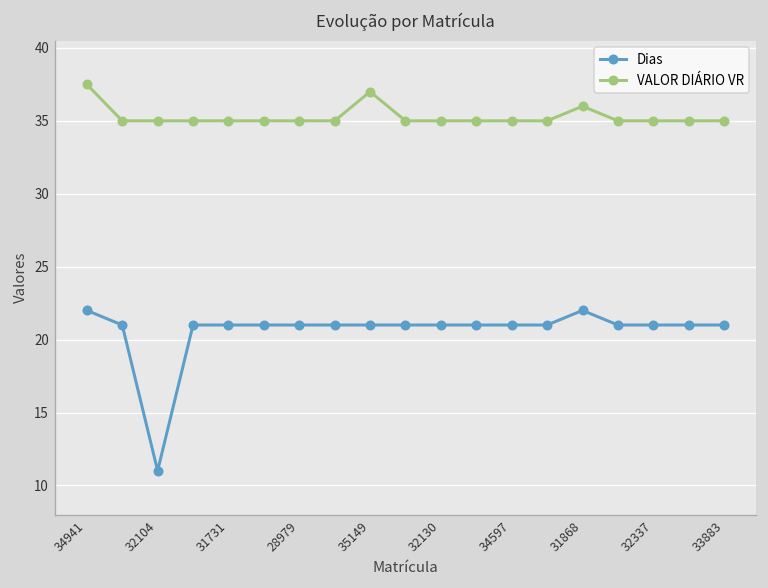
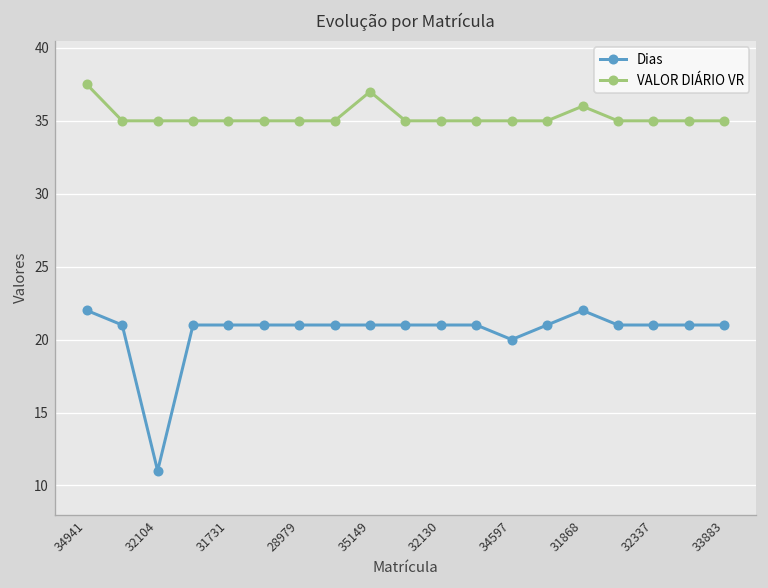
Dias, 34597: 21 -> 20
